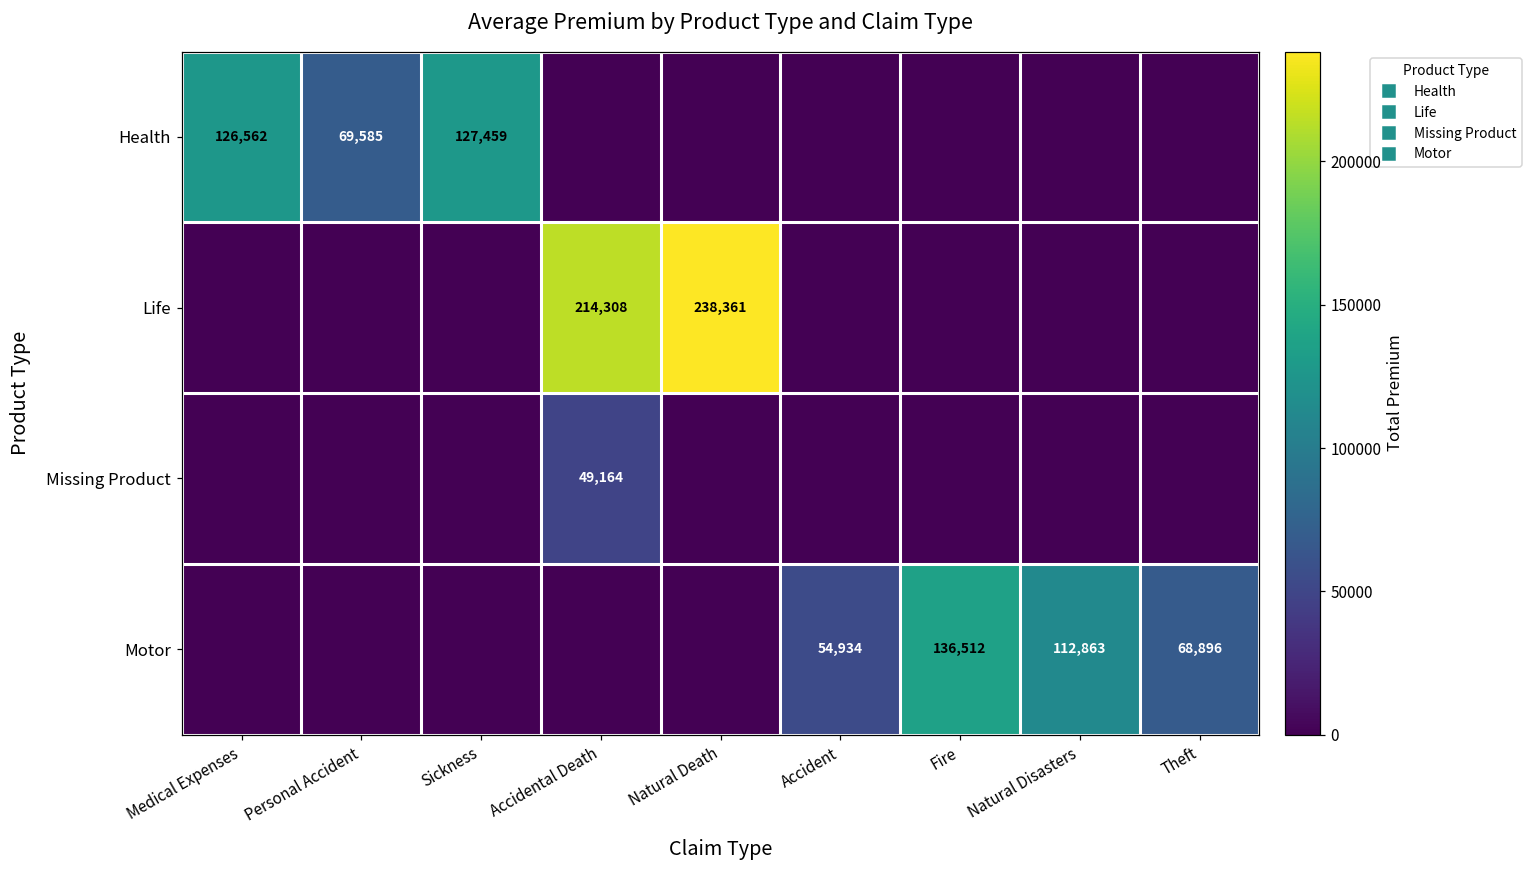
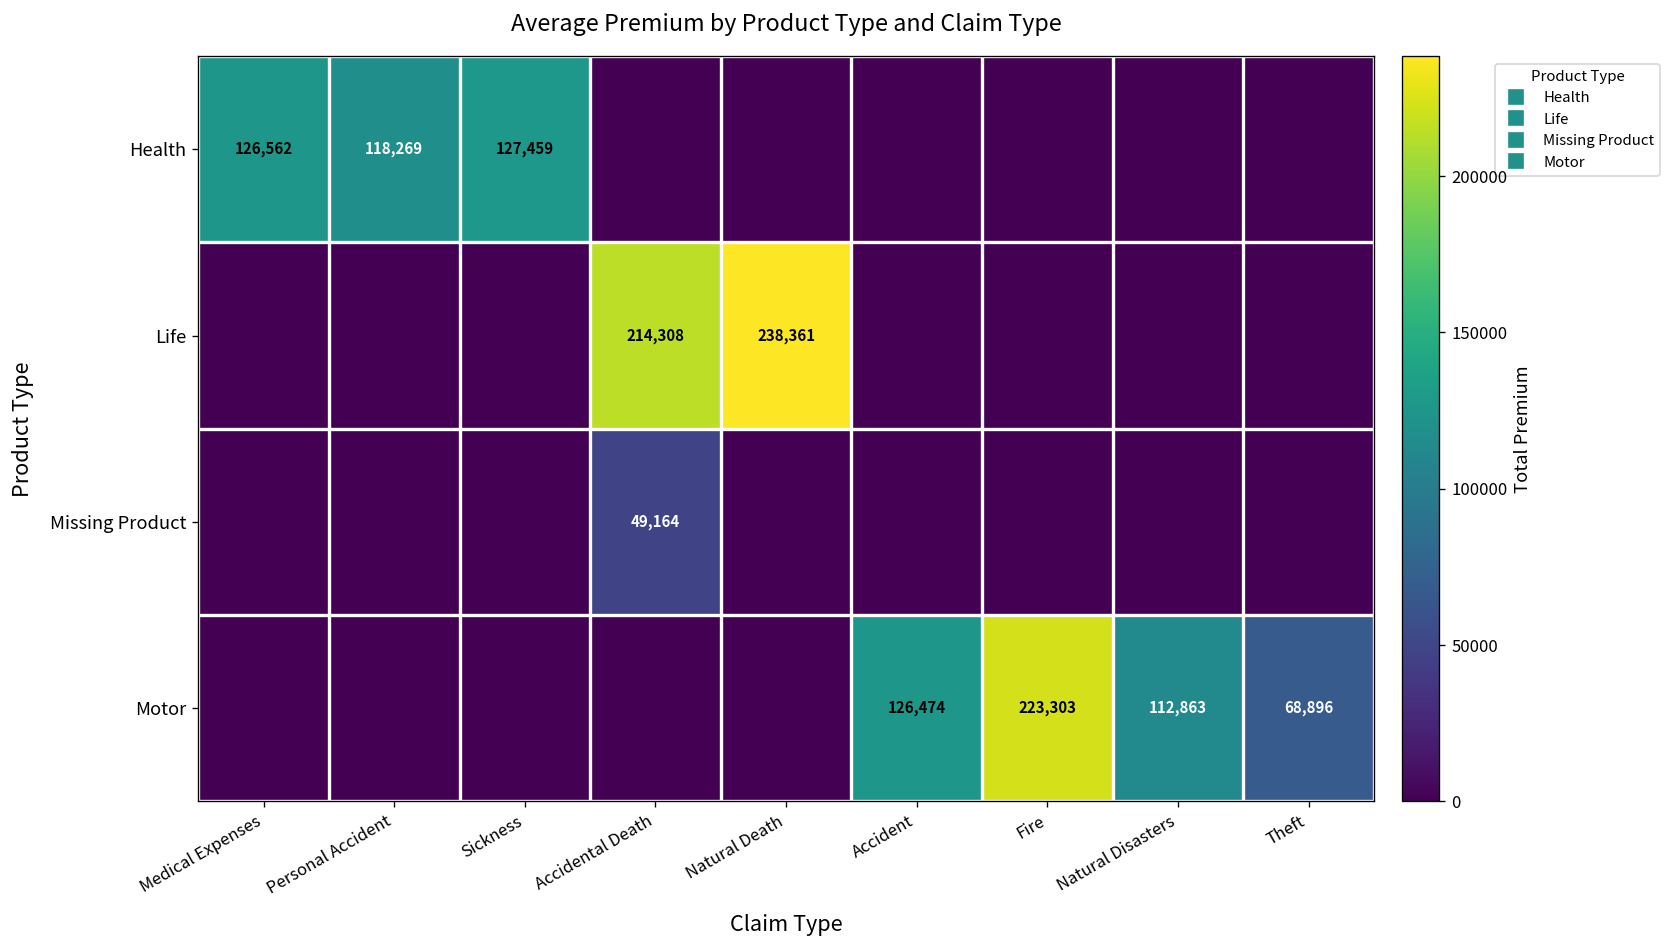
Health, Personal Accident: 69,585 -> 118,269
Motor, Accident: 54,934 -> 126,474
Motor, Fire: 136,512 -> 223,303
